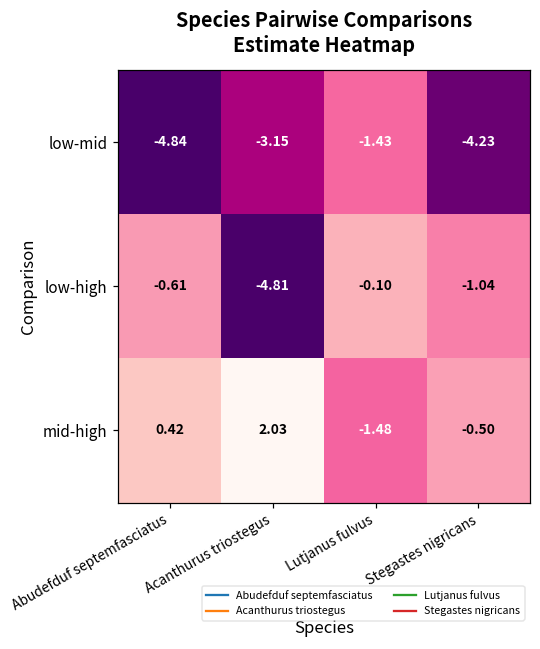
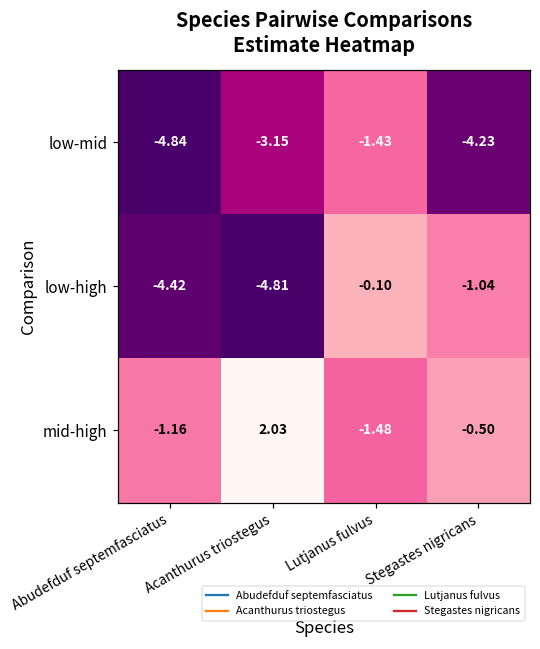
low-high, Abudefduf septemfasciatus: -0.61 -> -4.42
mid-high, Abudefduf septemfasciatus: 0.42 -> -1.16
